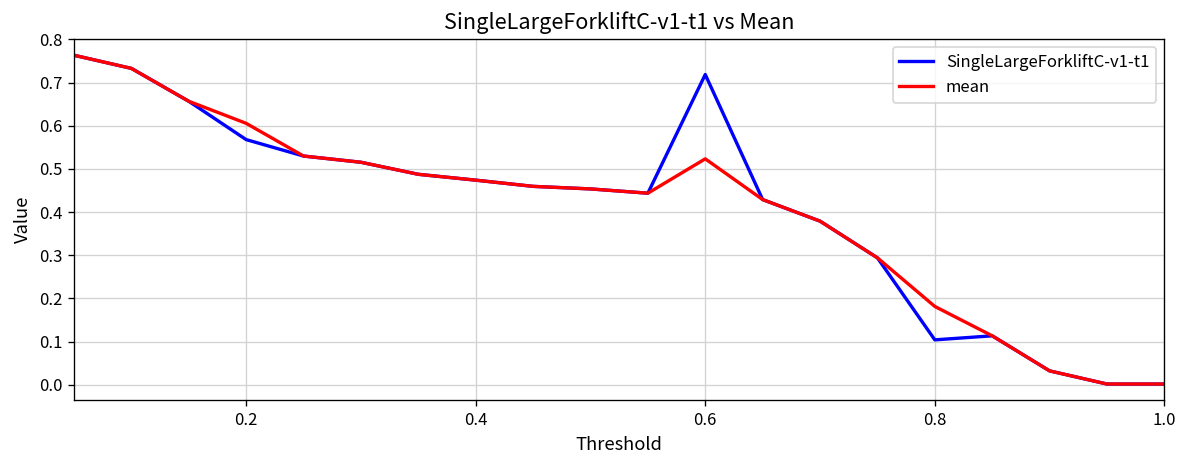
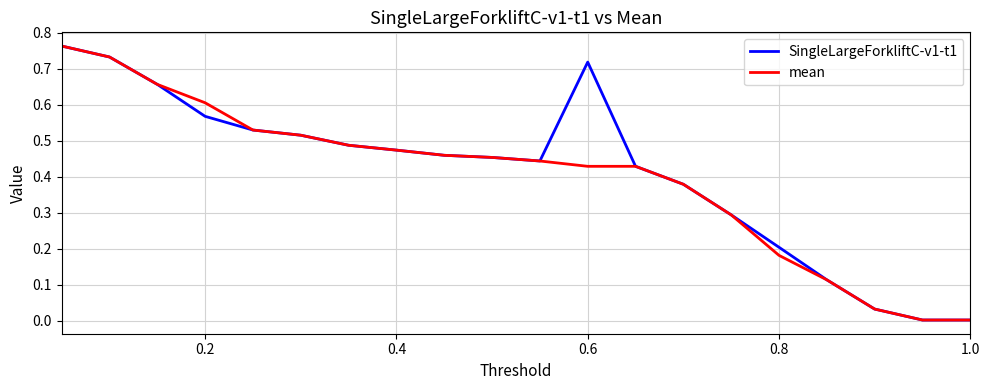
mean, 0.6: 0.52 -> 0.43
SingleLargeForkliftC-v1-t1, 0.8: 0.10 -> 0.20
